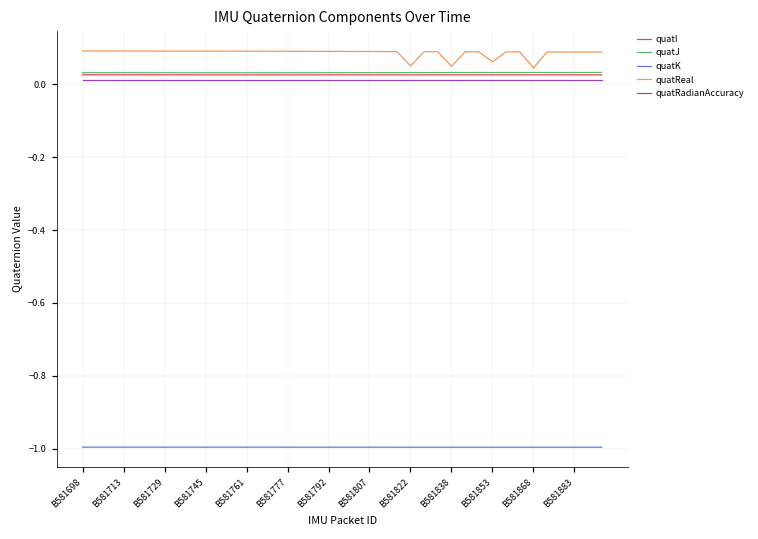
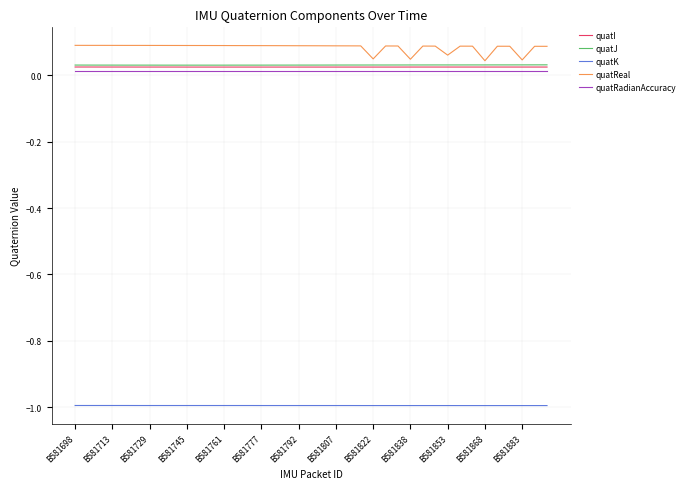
quatReal, B581883: 0.09 -> 0.05
